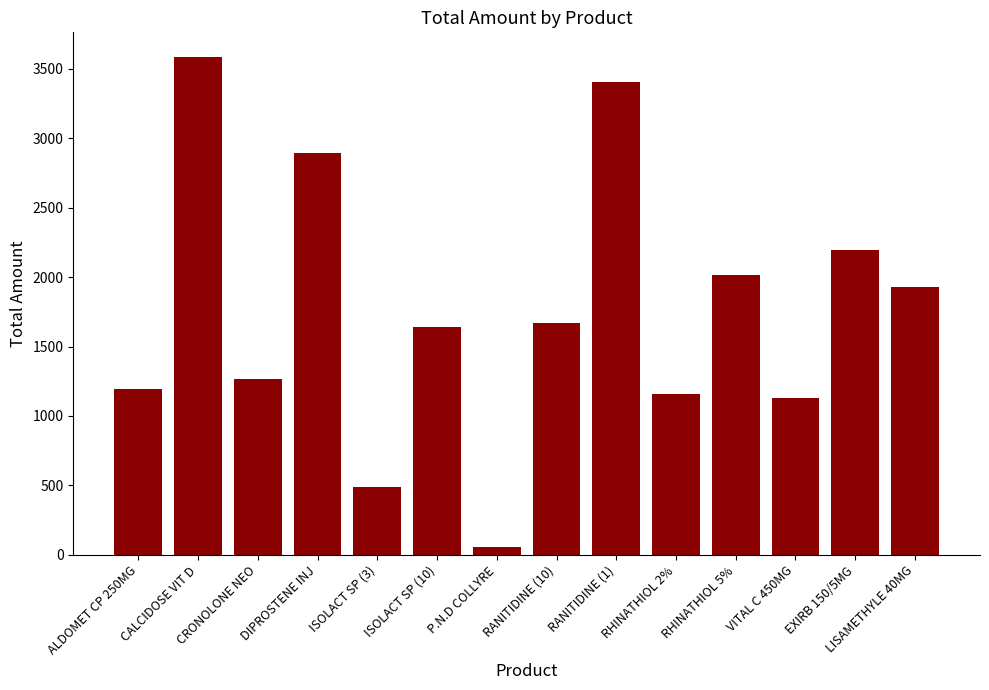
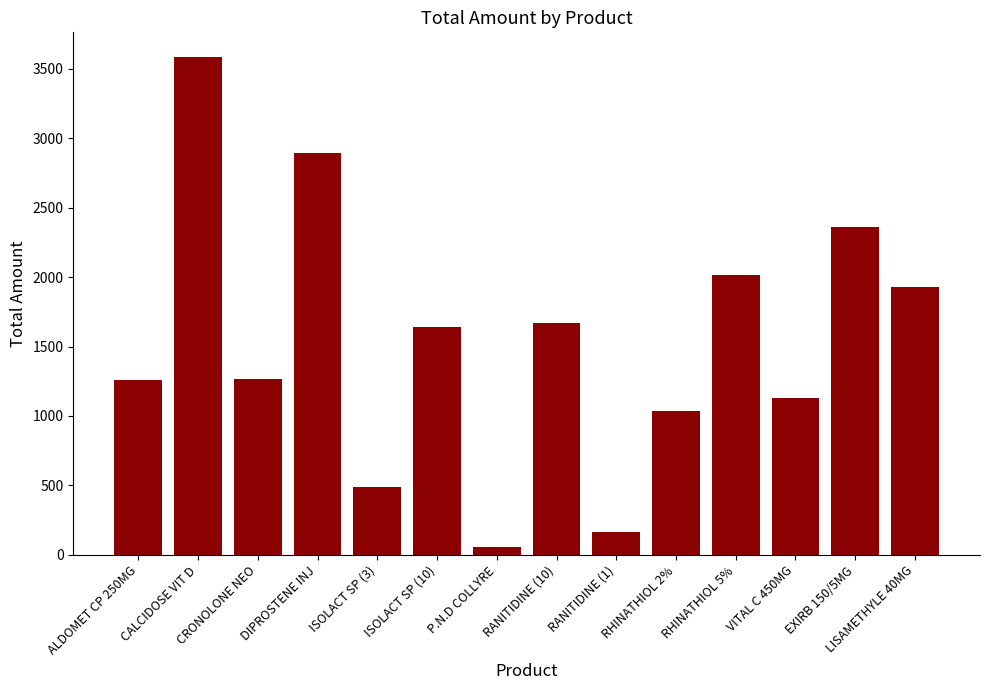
ALDOMET CP 250MG: 1200 -> 1260
RANITIDINE (1): 3410 -> 170
RHINATHIOL 2%: 1160 -> 1040
EXIRB 150/5MG: 2200 -> 2360
